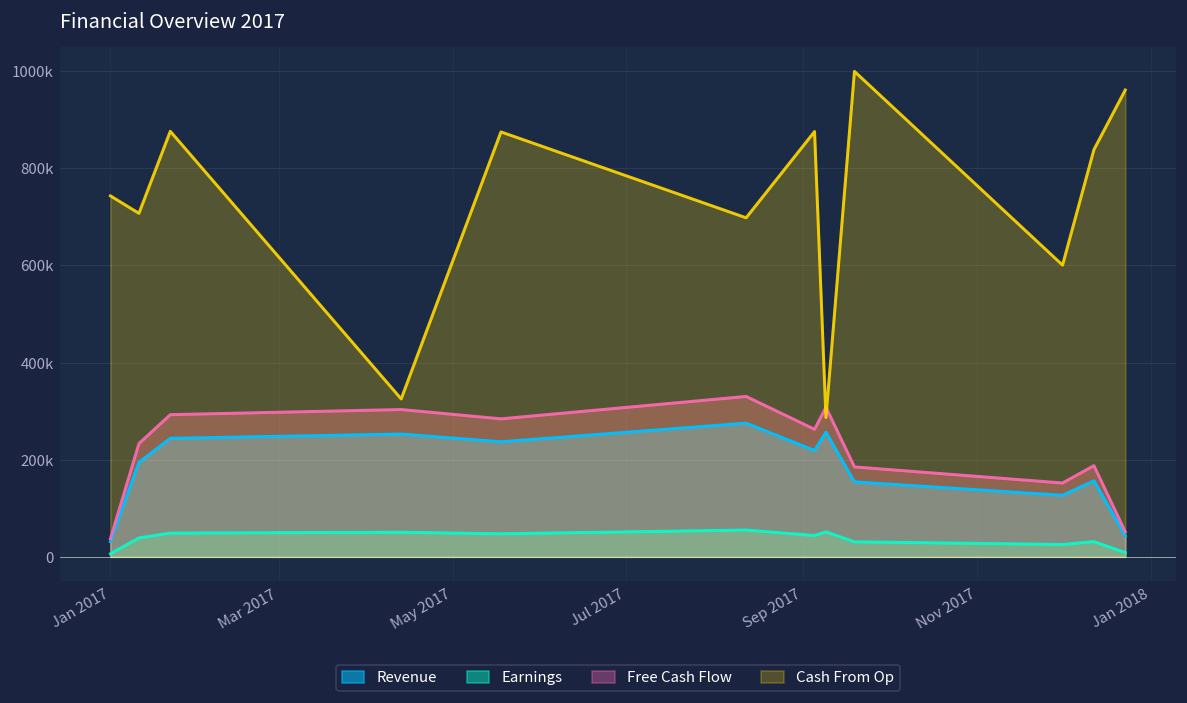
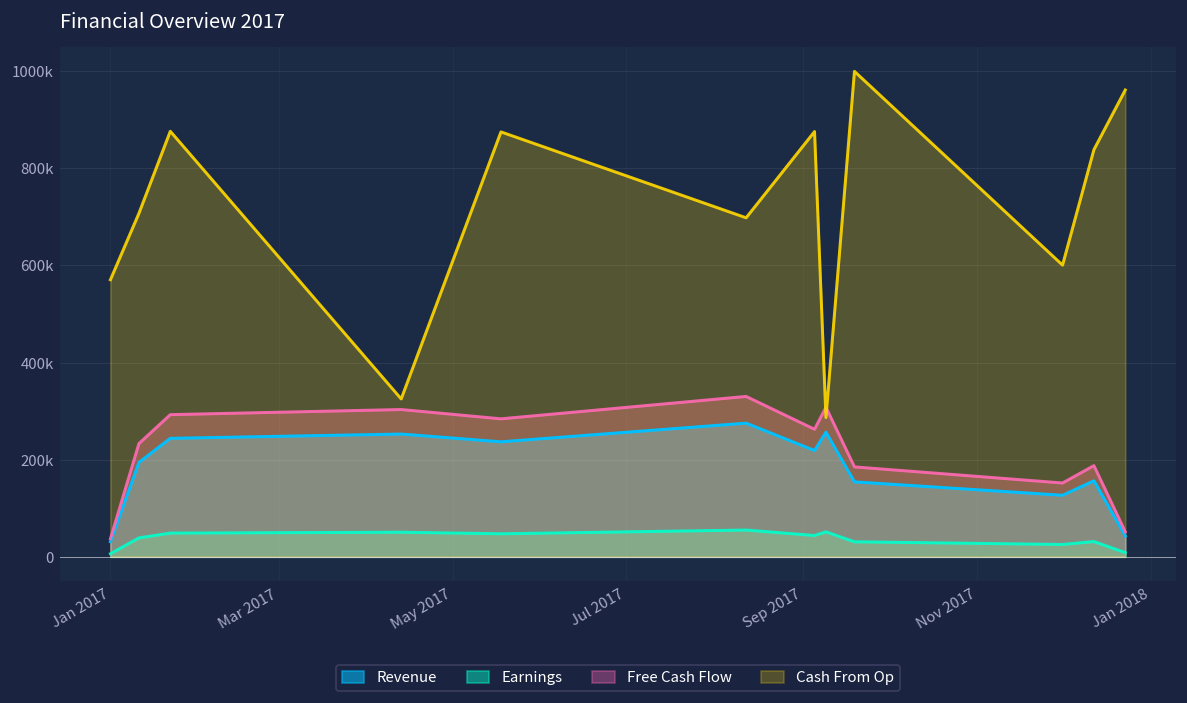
Cash From Op, Jan 2017: 740000 -> 570000
